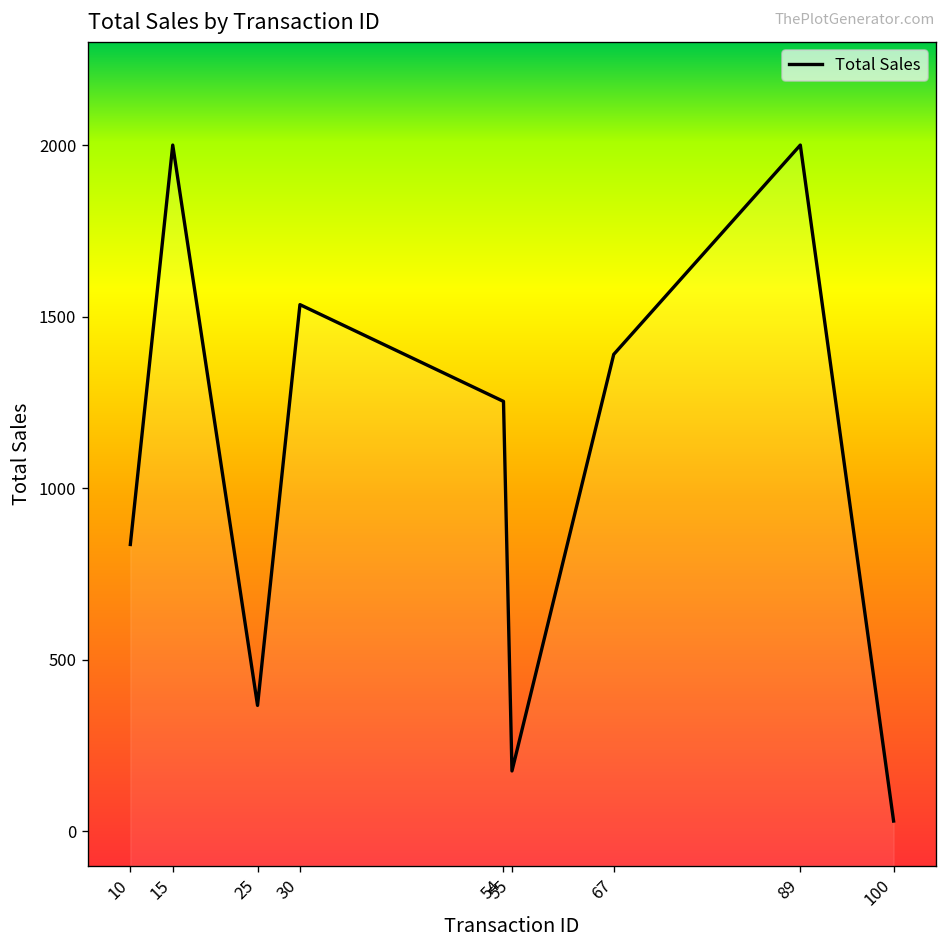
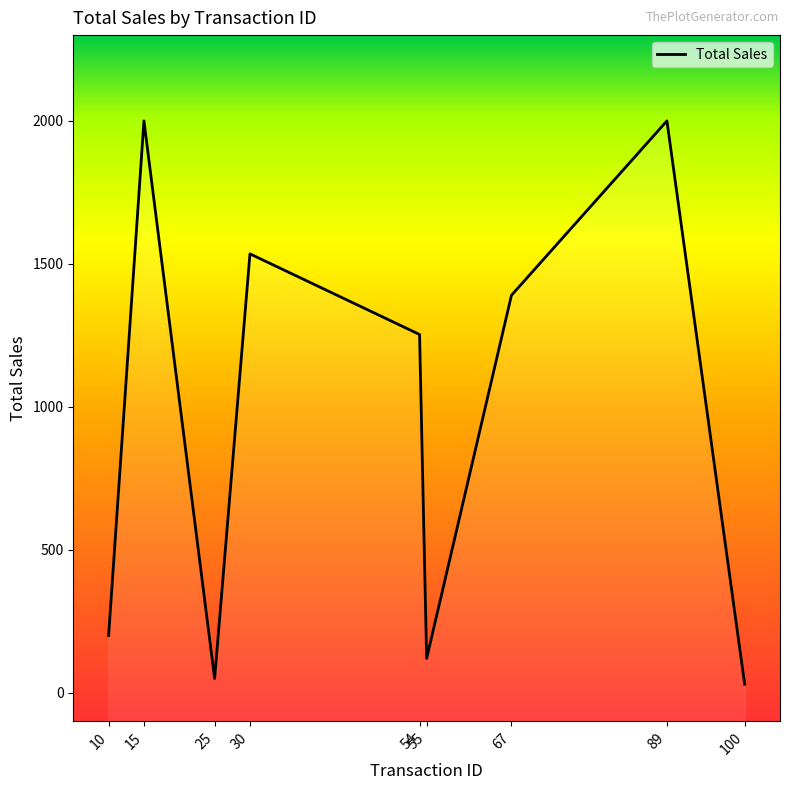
10: 840 -> 200
25: 370 -> 50
55: 180 -> 120
